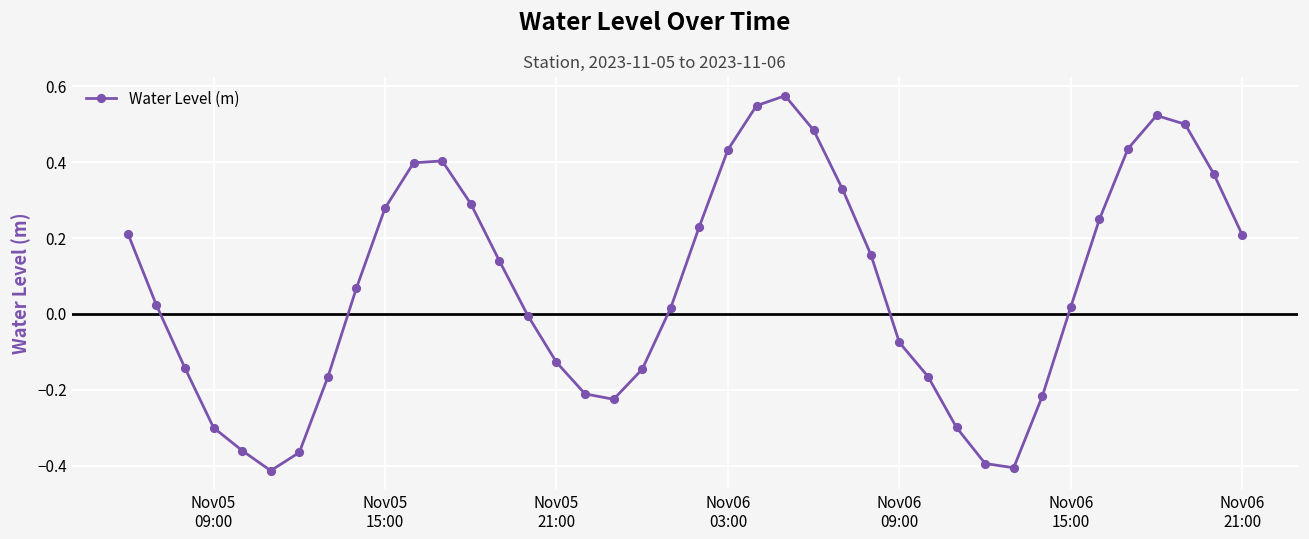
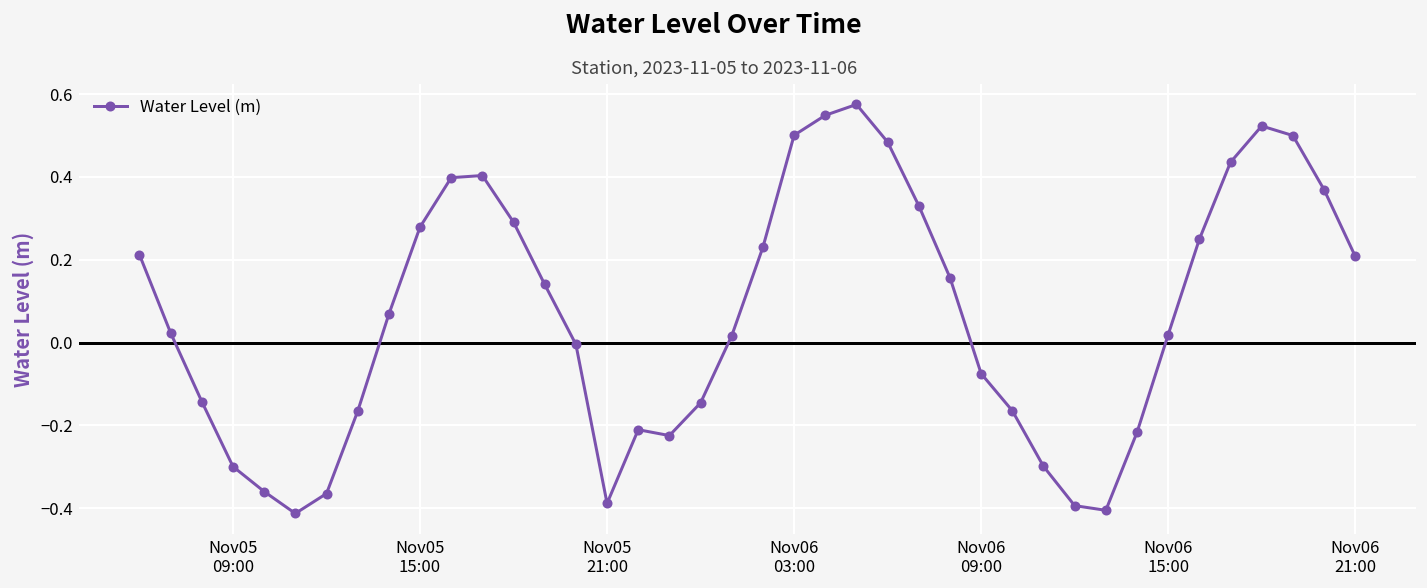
Nov05 21:00: -0.13 -> -0.39
Nov06 03:00: 0.43 -> 0.50
